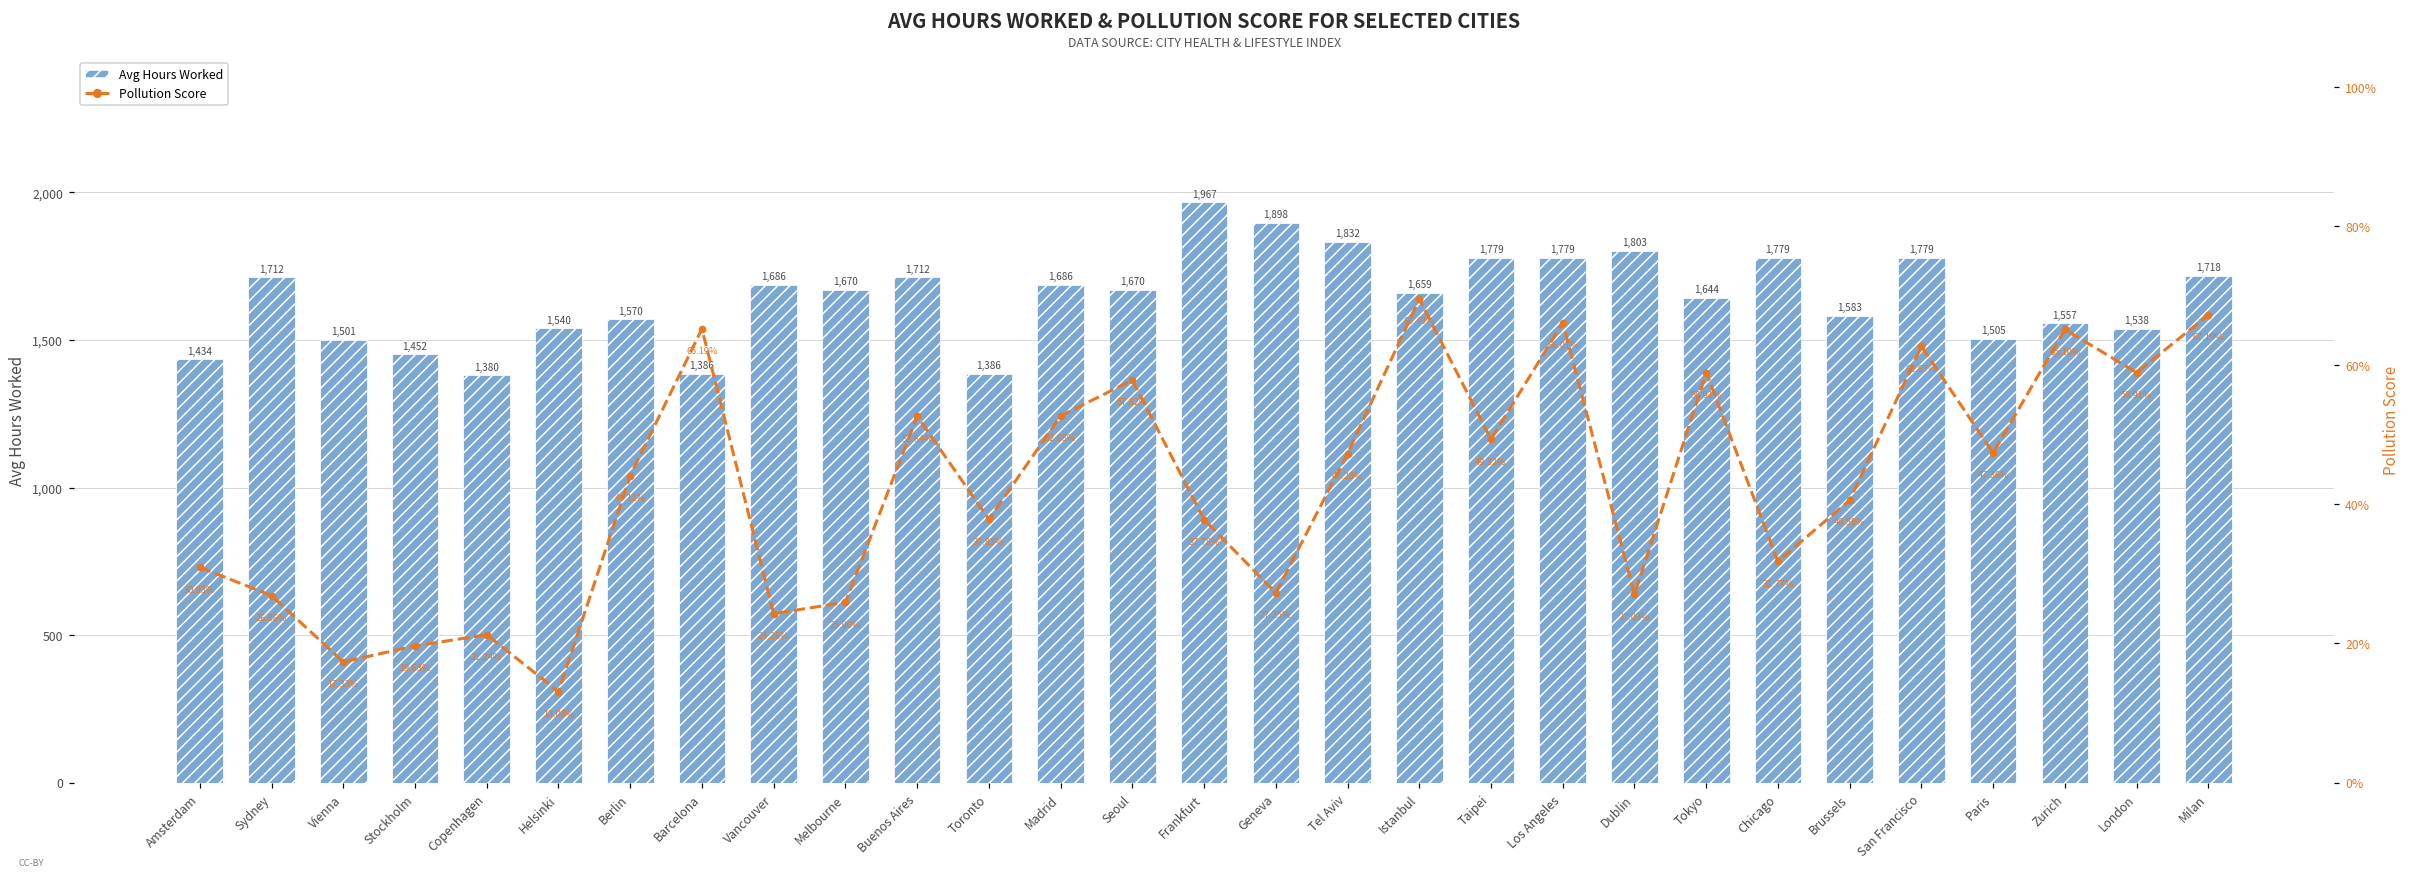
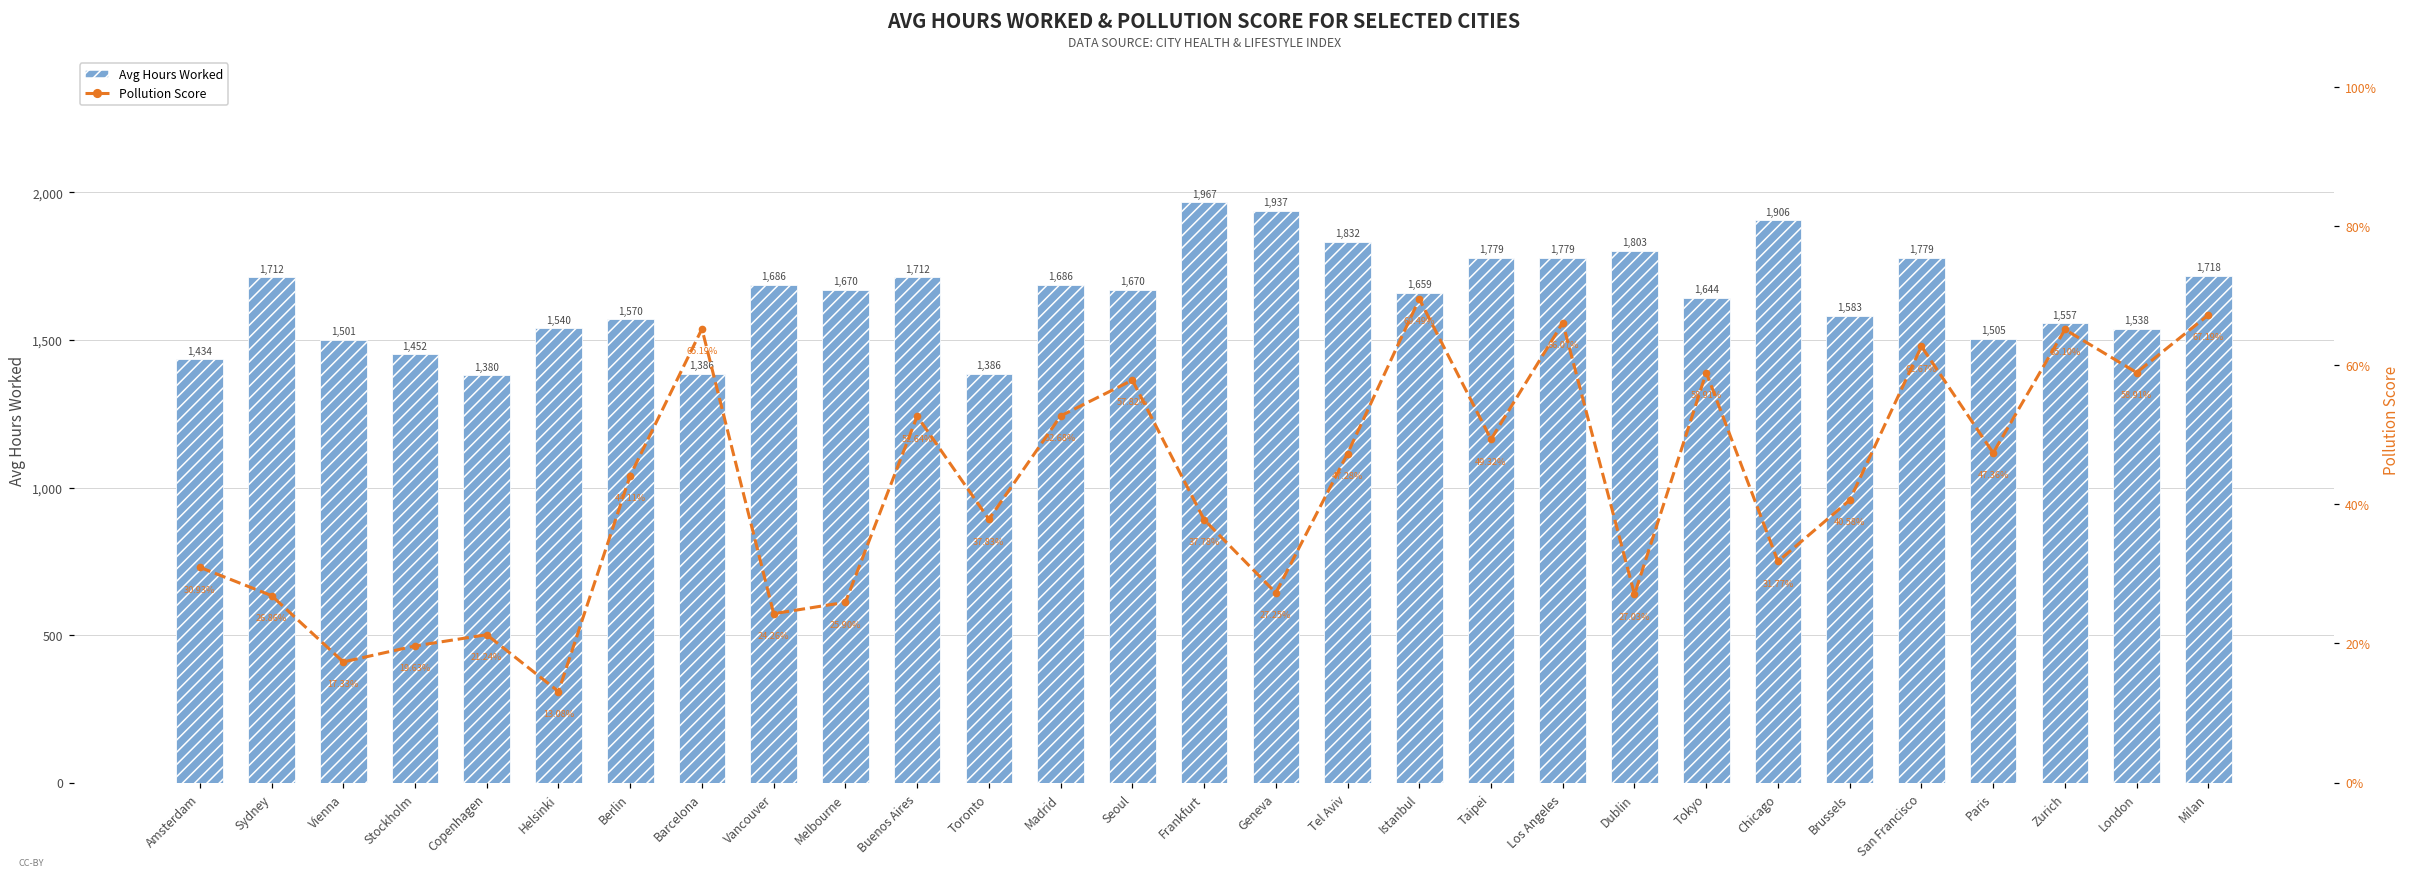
Avg Hours Worked, Geneva: 1,898 -> 1,937
Avg Hours Worked, Chicago: 1,779 -> 1,906
